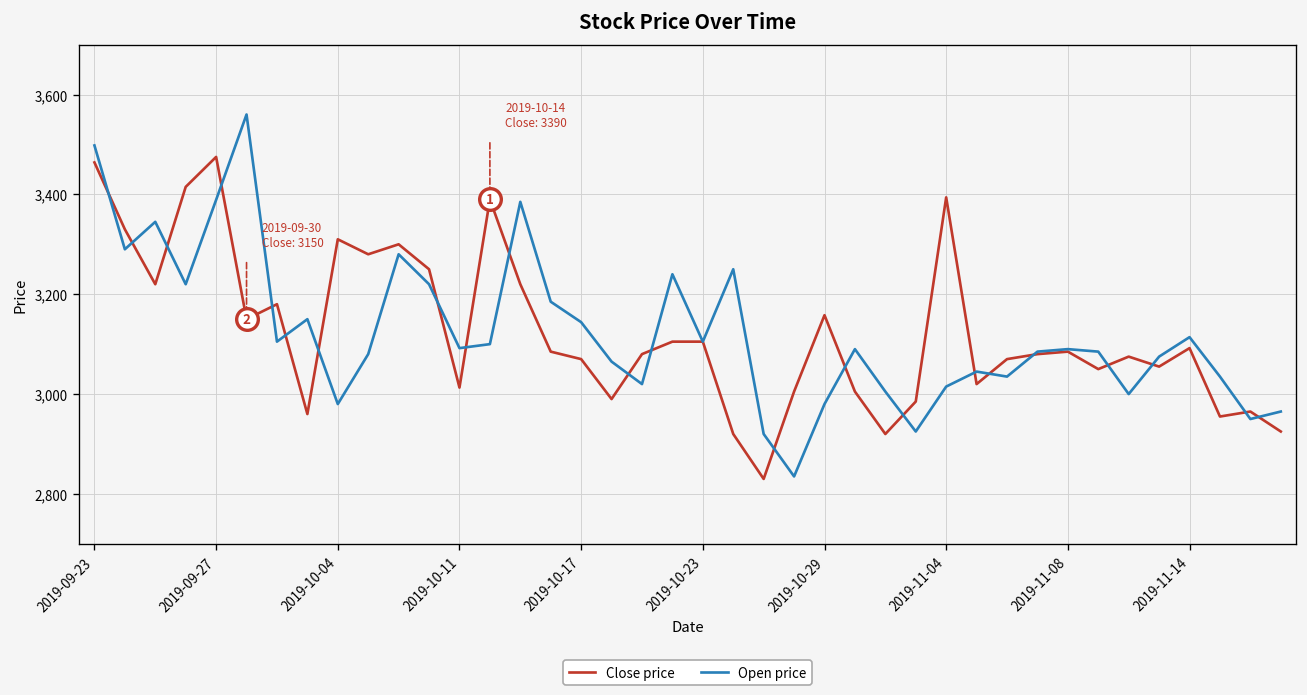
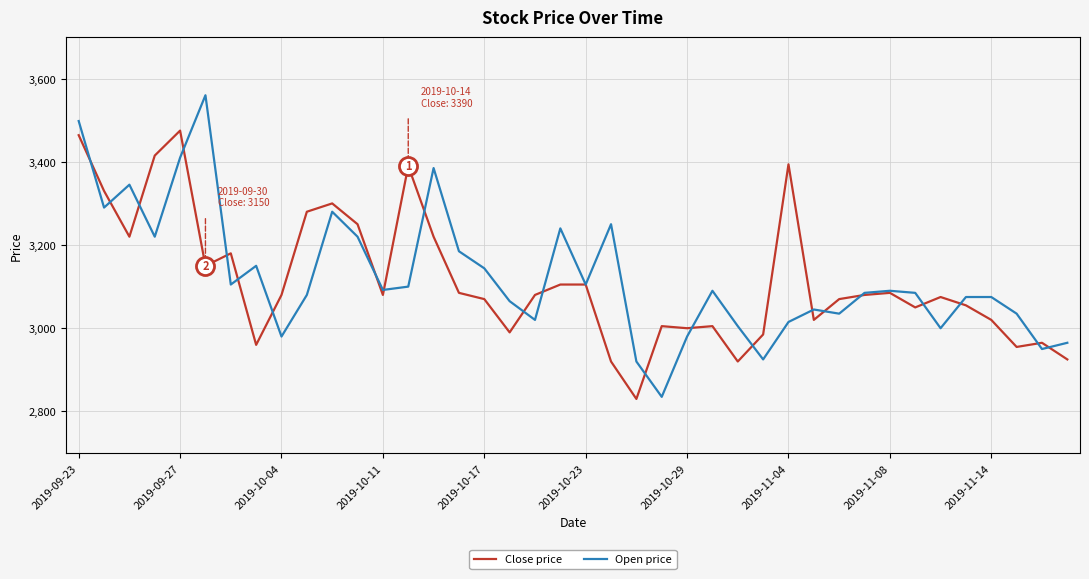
Open price, 2019-09-27: 3,390 -> 3,410
Close price, 2019-10-04: 3,310 -> 3,080
Close price, 2019-10-11: 3,010 -> 3,080
Close price, 2019-10-29: 3,160 -> 3,000
Close price, 2019-11-14: 3,090 -> 3,020
Open price, 2019-11-14: 3,110 -> 3,080
